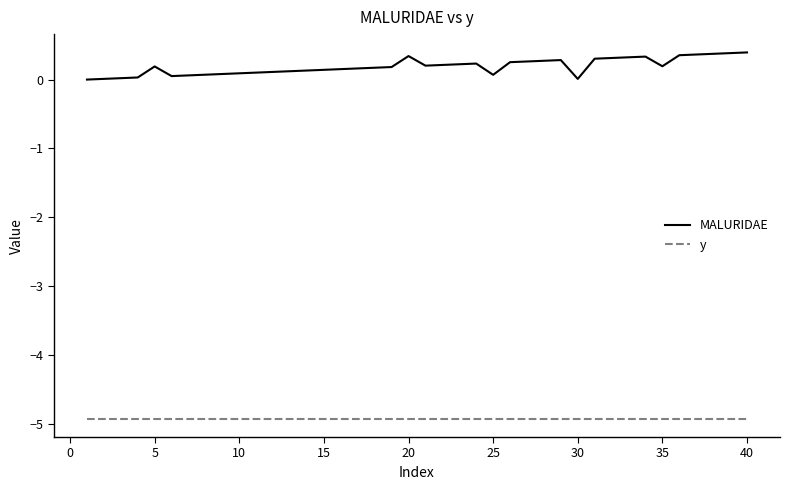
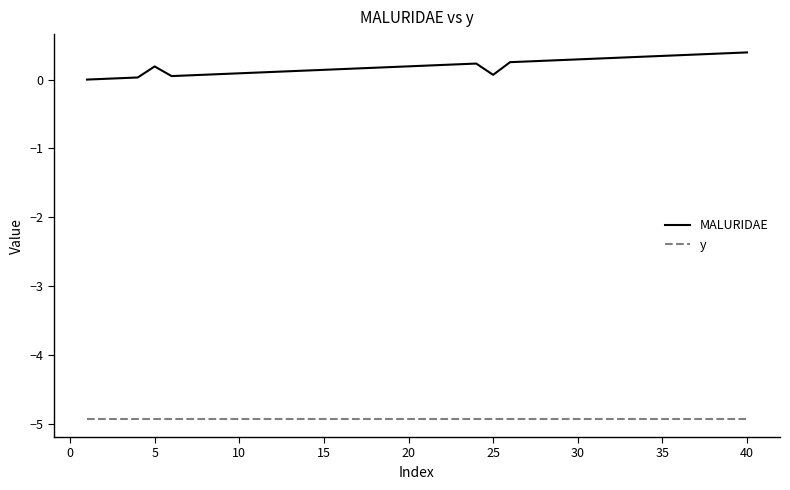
MALURIDAE, 20: 0.3 -> 0.2
MALURIDAE, 30: 0.0 -> 0.3
MALURIDAE, 35: 0.2 -> 0.3
